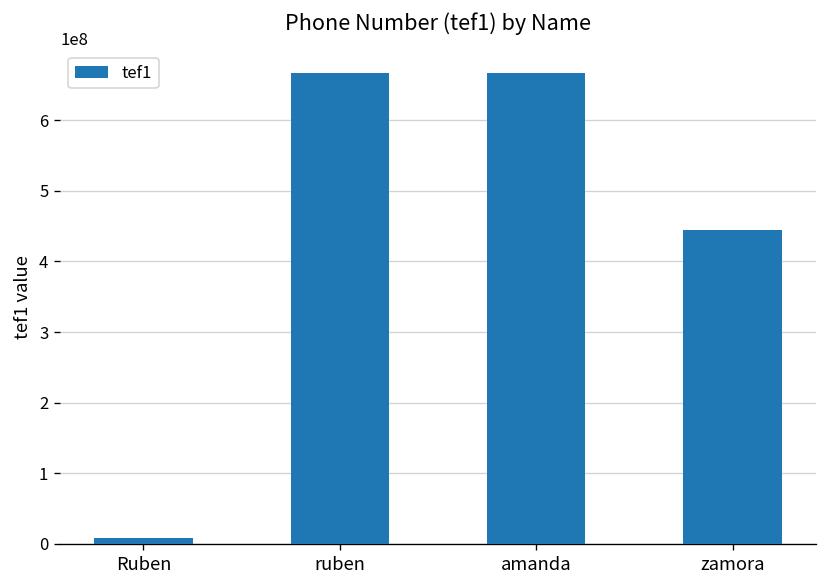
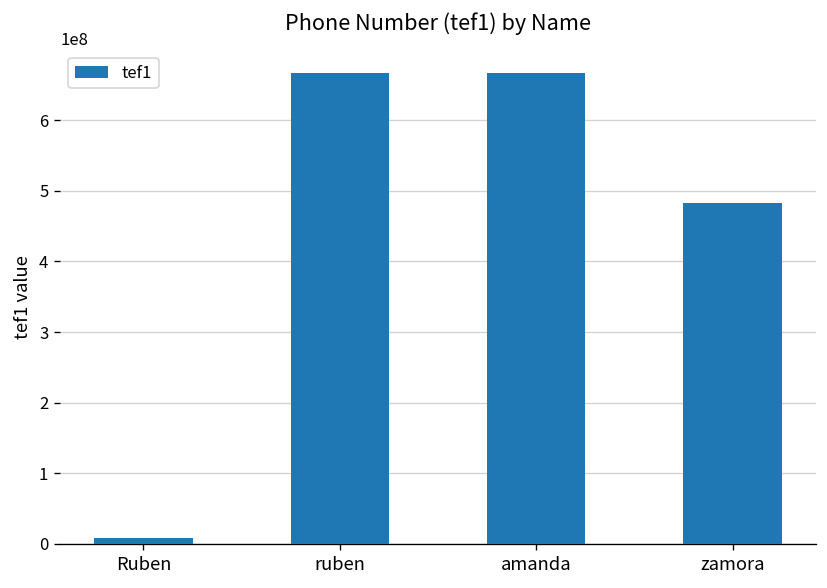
zamora: 440000000 -> 480000000
